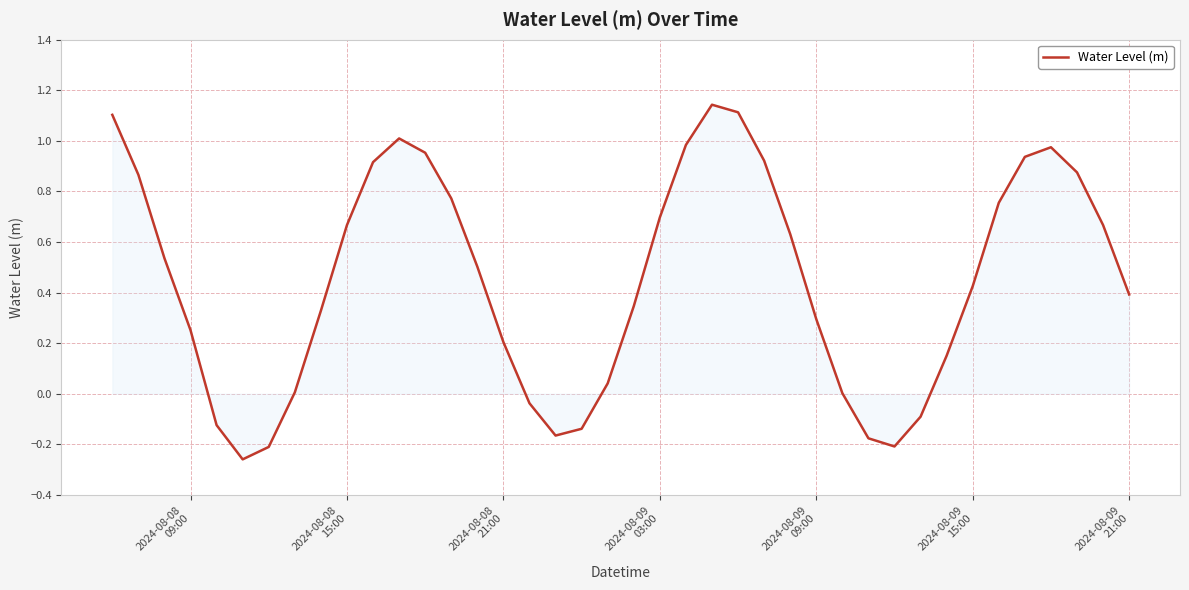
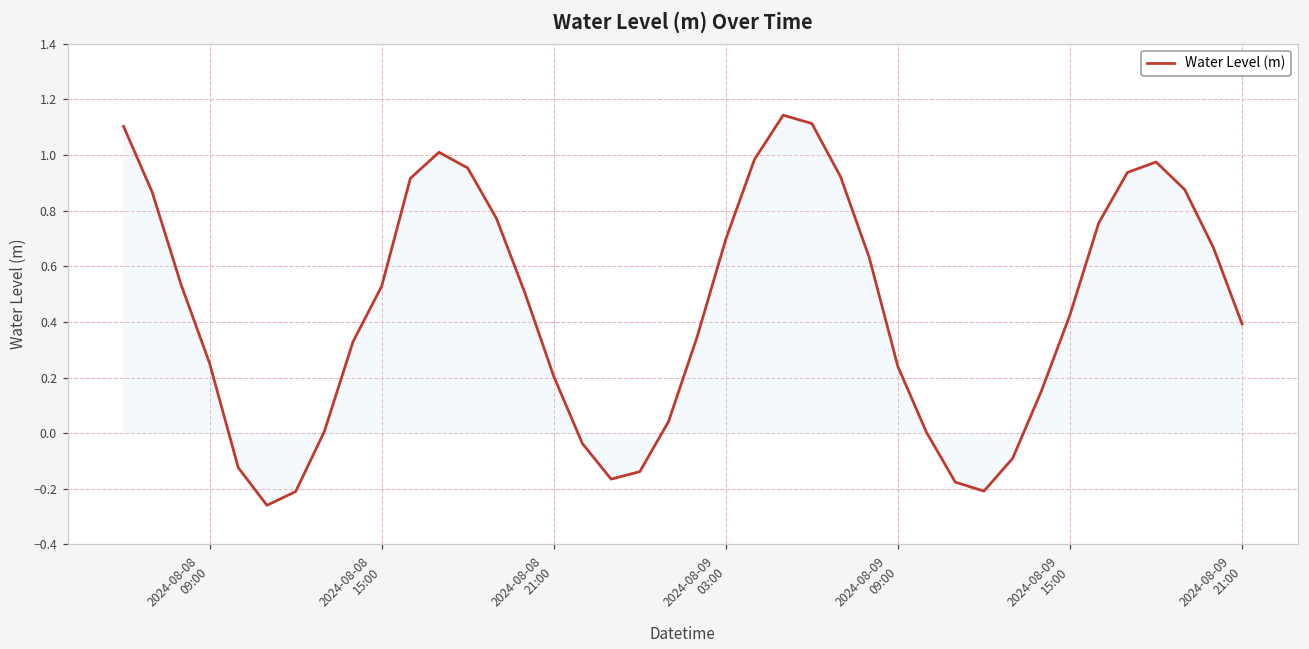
Water Level (m), 2024-08-08 15:00: 0.67 -> 0.53
Water Level (m), 2024-08-09 09:00: 0.30 -> 0.24
